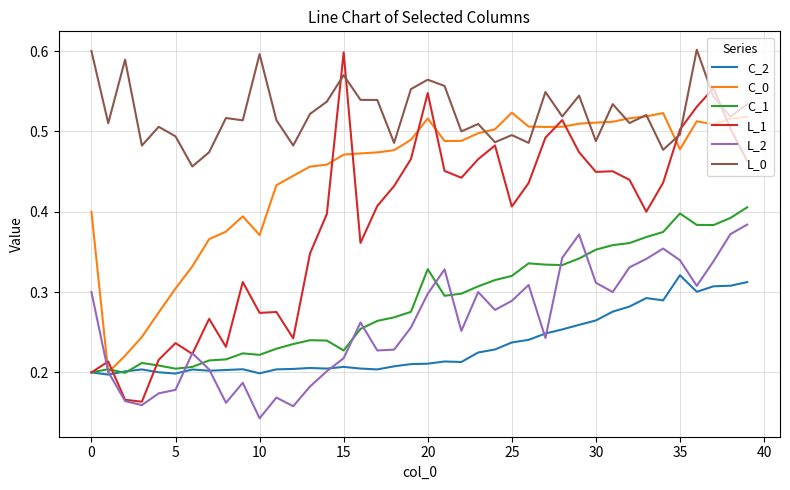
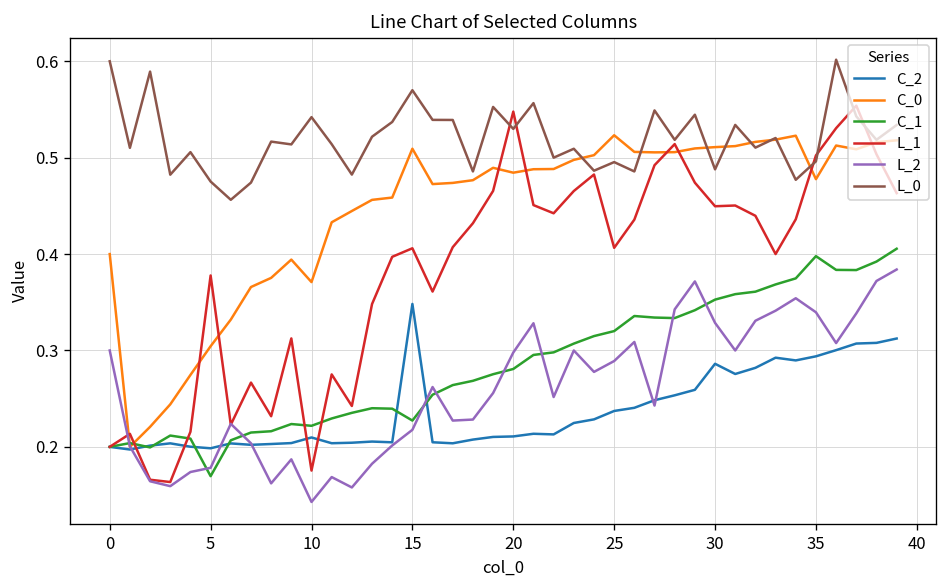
C_1, 5: 0.20 -> 0.17
L_1, 5: 0.24 -> 0.38
L_0, 5: 0.49 -> 0.48
C_2, 10: 0.20 -> 0.21
L_1, 10: 0.27 -> 0.18
L_0, 10: 0.60 -> 0.54
C_2, 15: 0.21 -> 0.35
C_0, 15: 0.47 -> 0.51
L_1, 15: 0.60 -> 0.41
C_0, 20: 0.52 -> 0.48
C_1, 20: 0.33 -> 0.28
L_0, 20: 0.56 -> 0.53
C_2, 30: 0.26 -> 0.29
L_2, 30: 0.31 -> 0.33
C_2, 35: 0.32 -> 0.29
